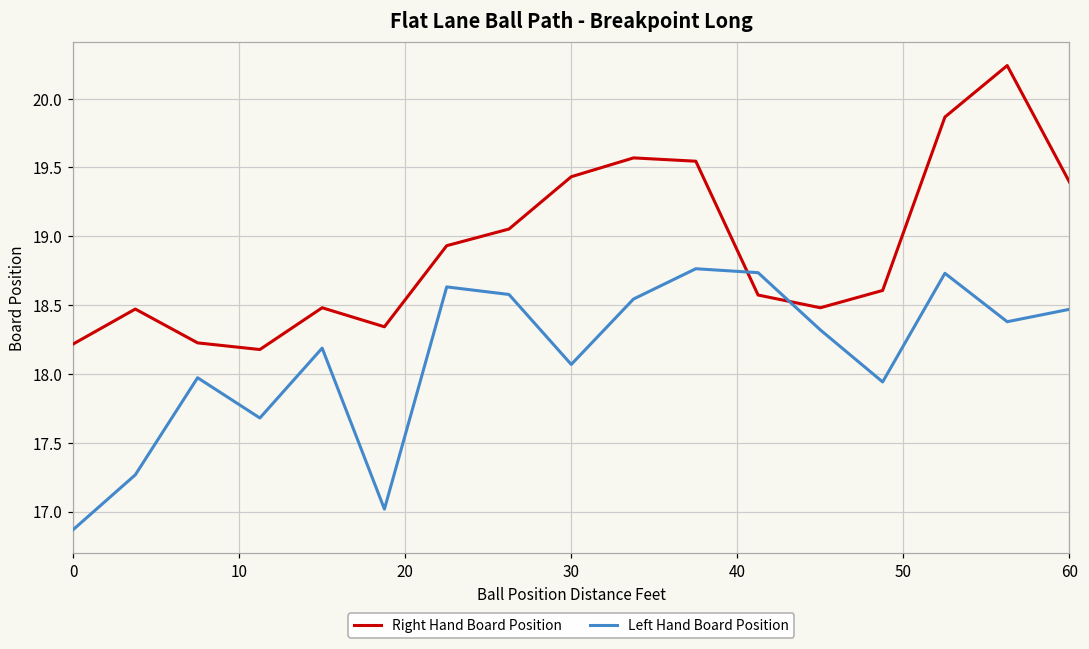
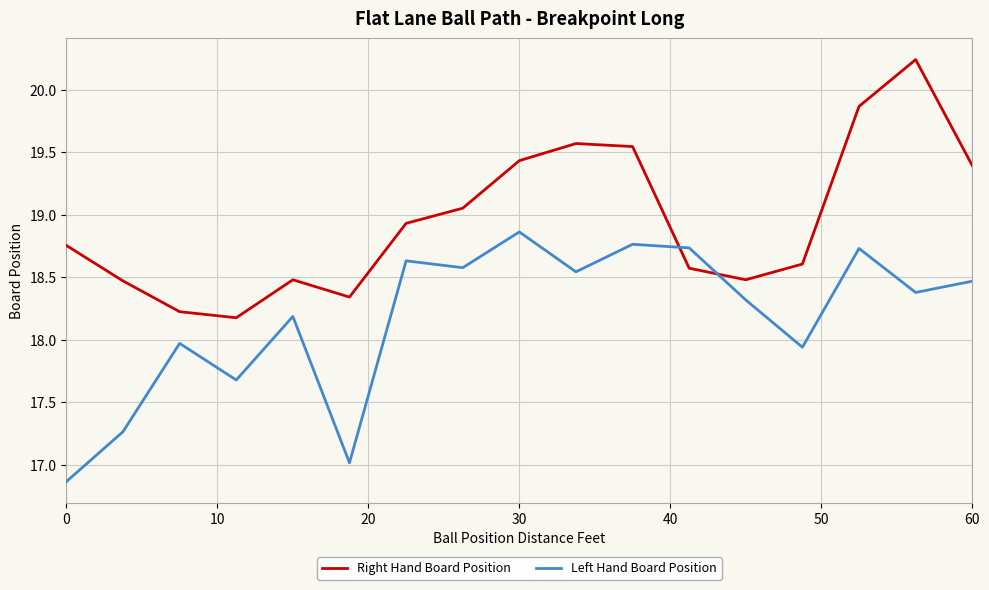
Right Hand Board Position, 0: 18.22 -> 18.75
Left Hand Board Position, 30: 18.07 -> 18.86
